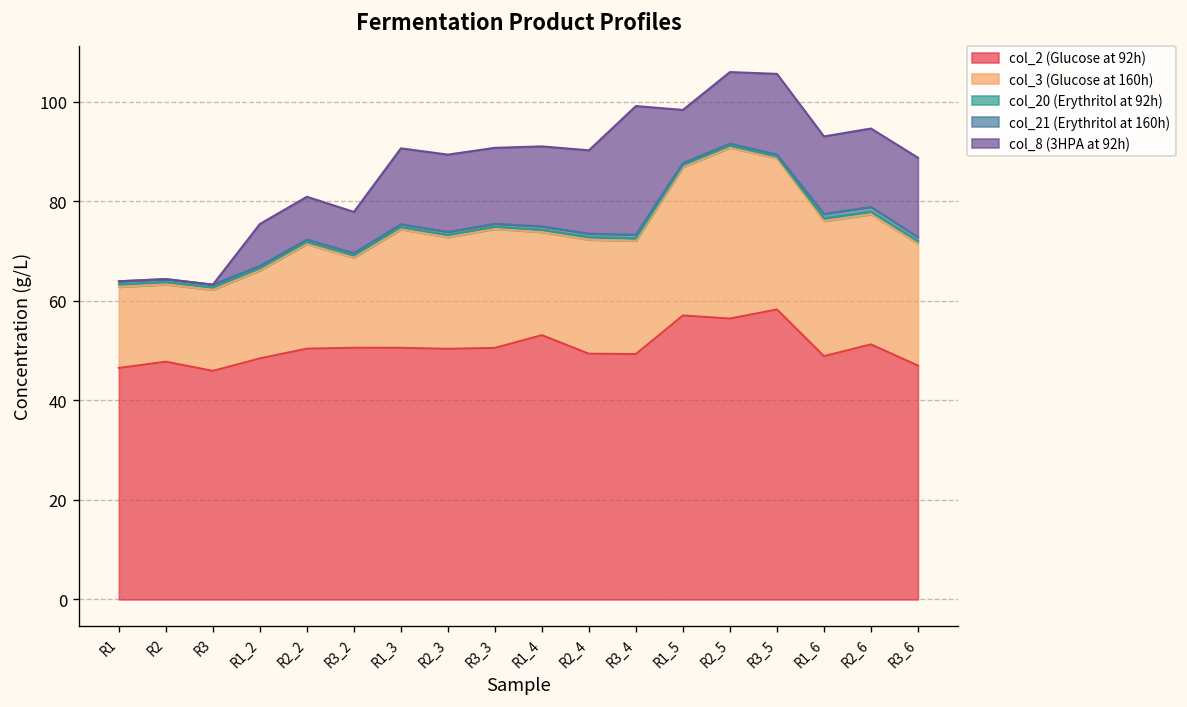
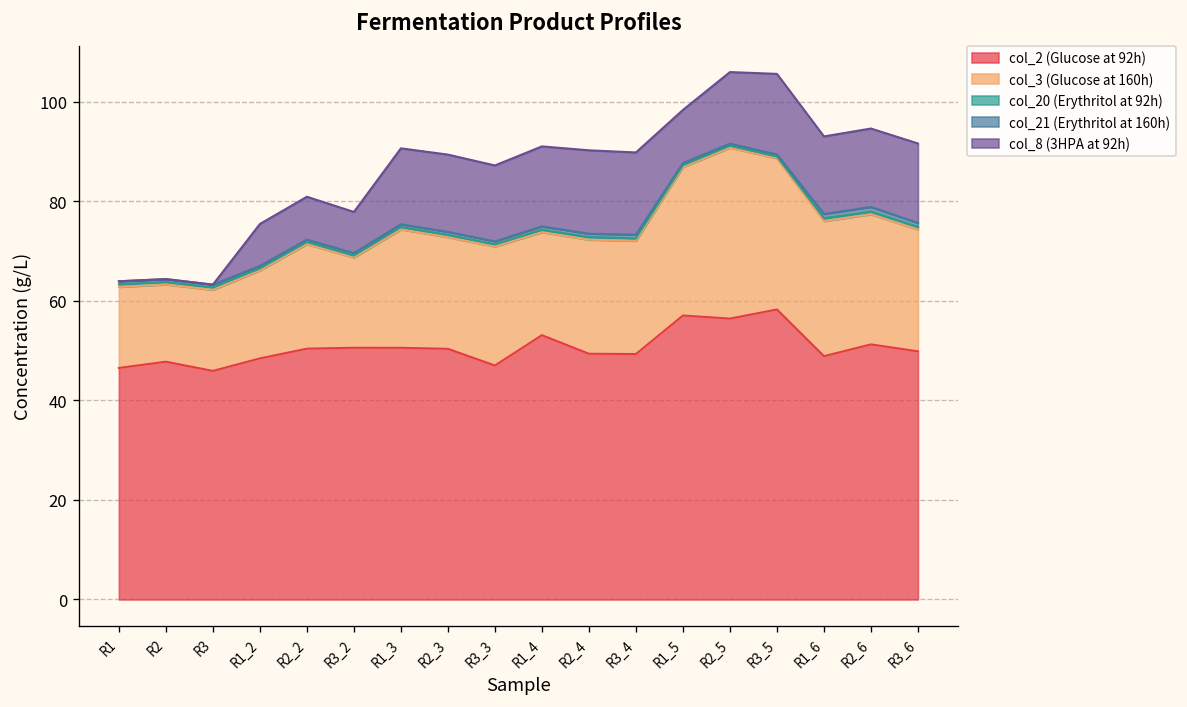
col_2 (Glucose at 92h), R3_3: 51 -> 47
col_8 (3HPA at 92h), R3_4: 26 -> 17
col_2 (Glucose at 92h), R3_6: 47 -> 50
